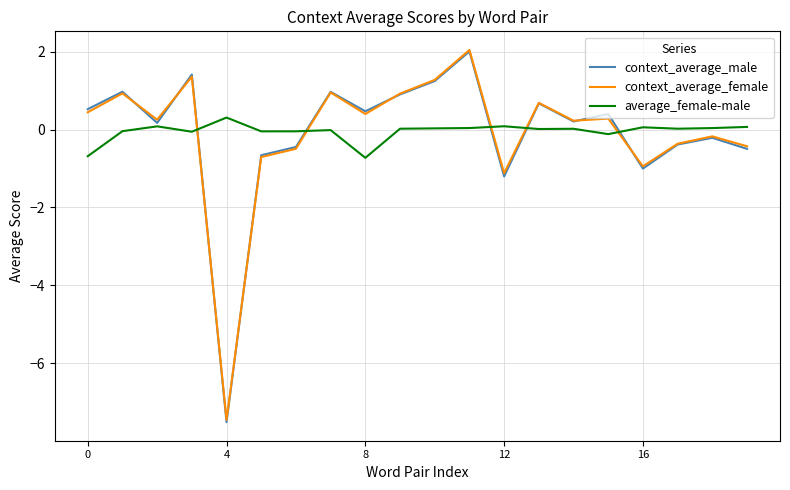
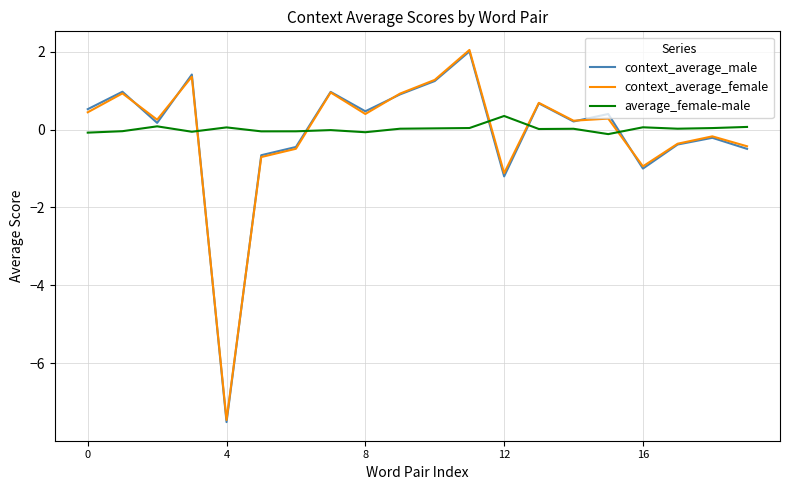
average_female-male, 0: -0.7 -> -0.1
average_female-male, 4: 0.3 -> 0.1
average_female-male, 8: -0.7 -> -0.1
average_female-male, 12: 0.1 -> 0.3
